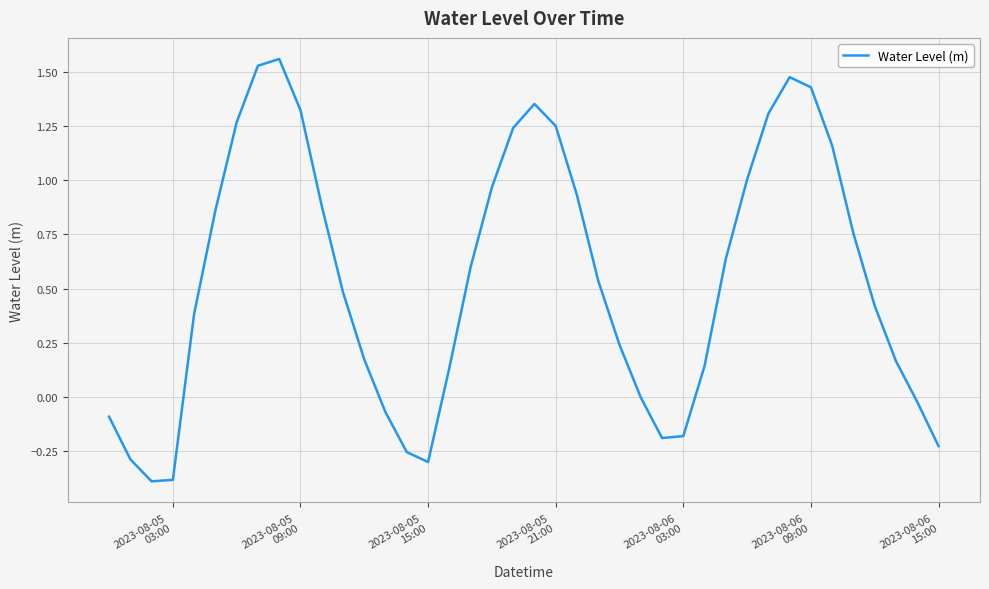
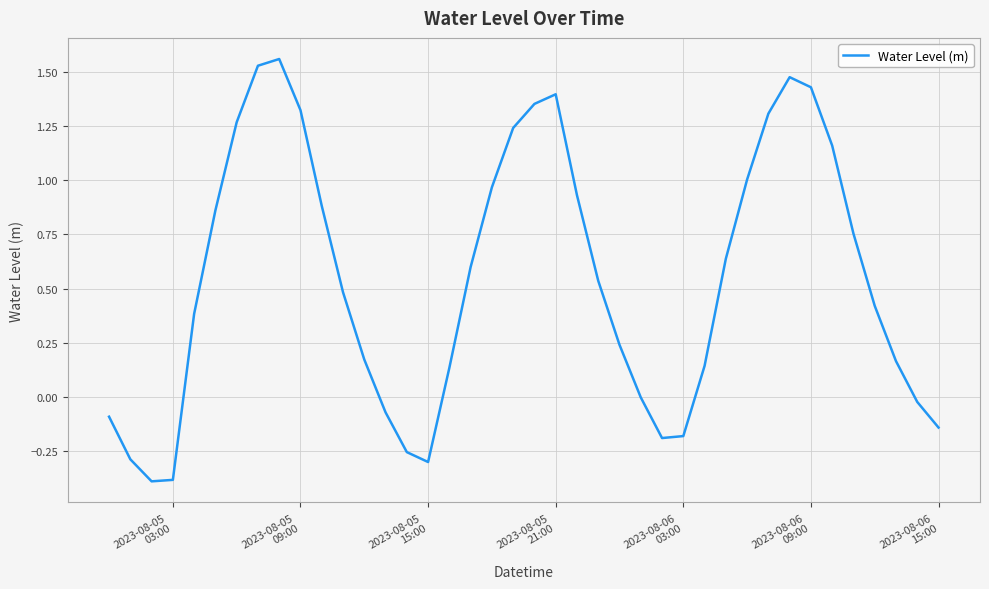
2023-08-05 21:00: 1.25 -> 1.40
2023-08-06 15:00: -0.23 -> -0.14
